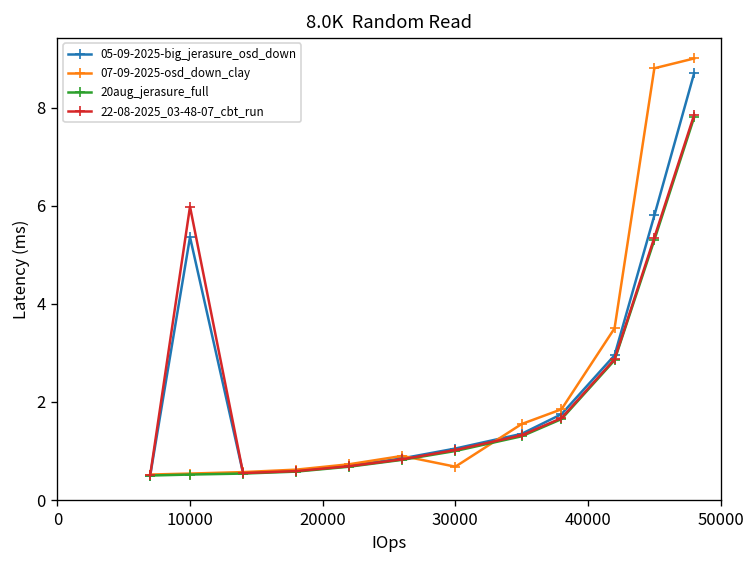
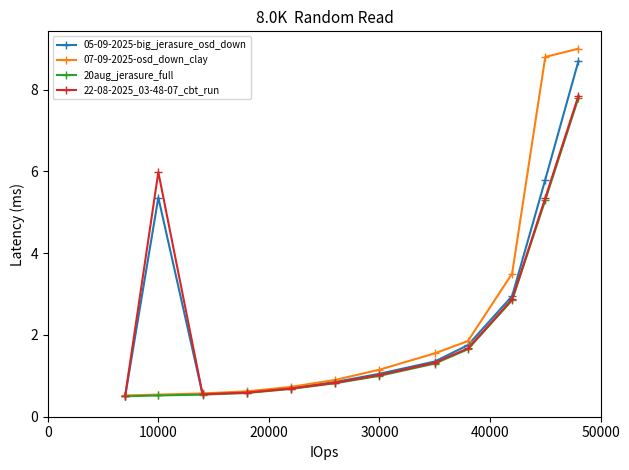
07-09-2025-osd_down_clay, 30000: 0.7 -> 1.2
